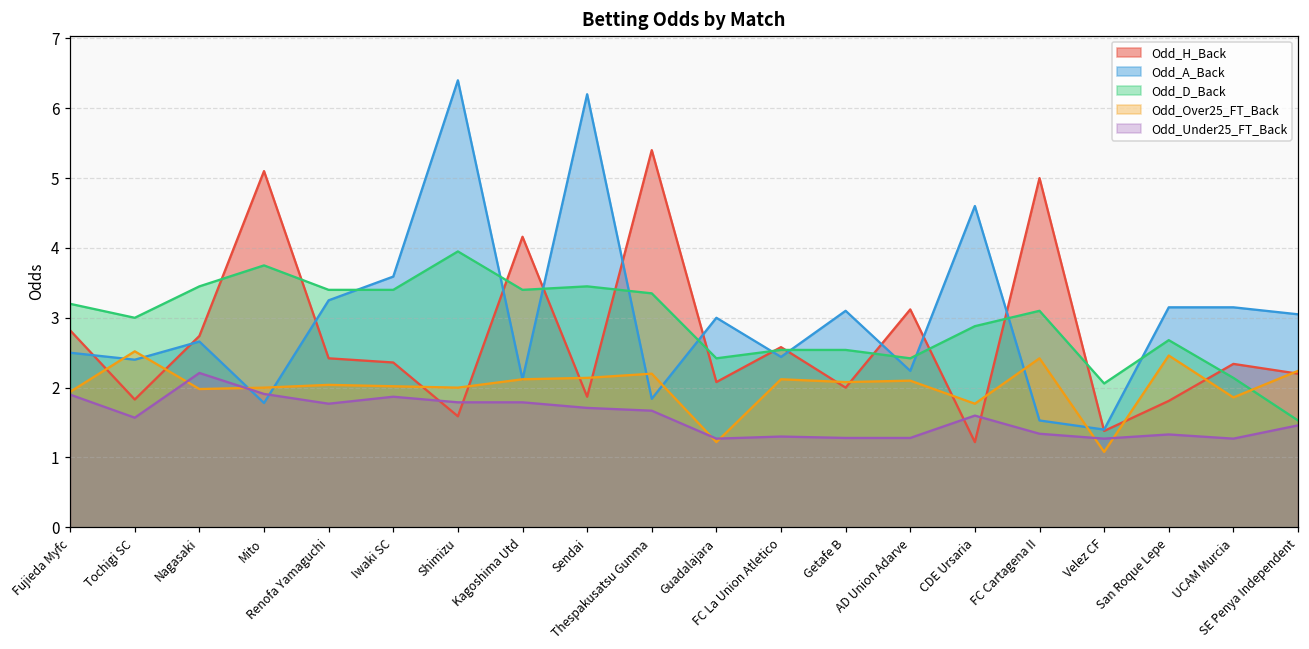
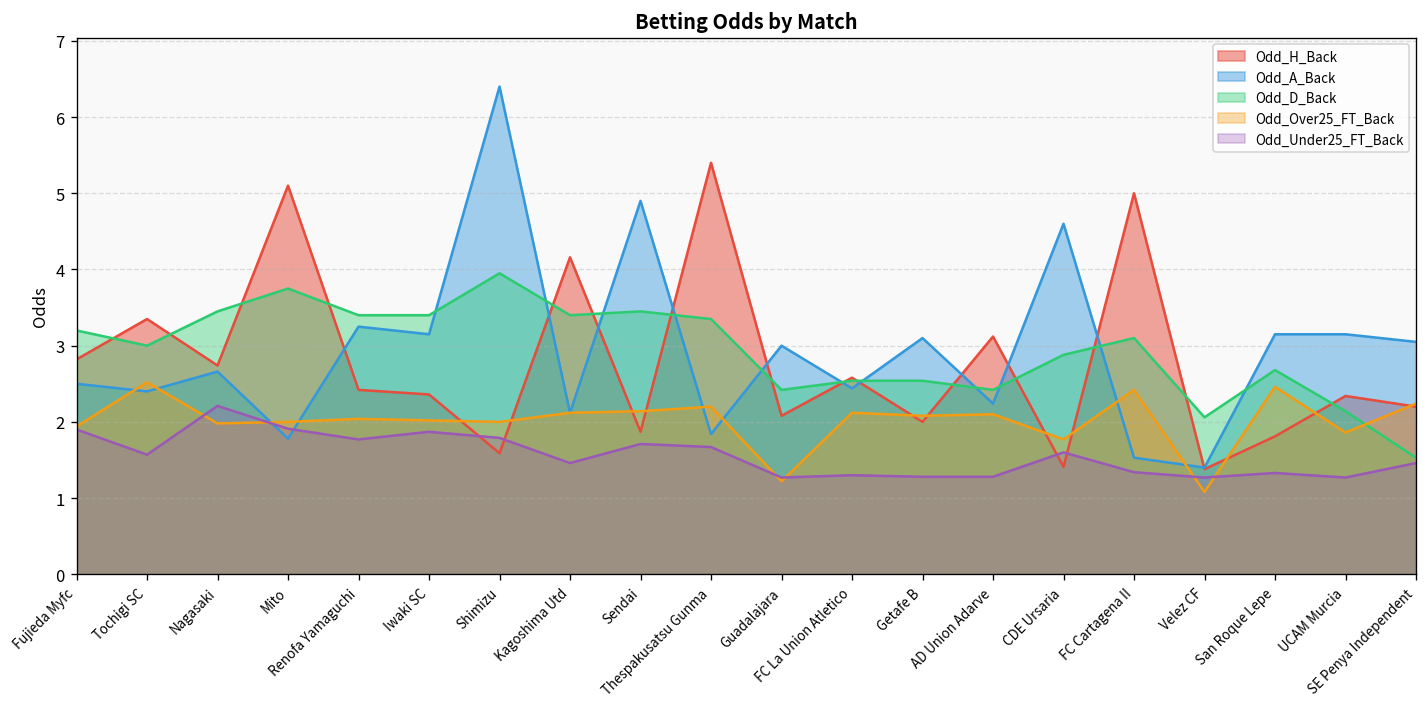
Odd_H_Back, Tochigi SC: 1.8 -> 3.4
Odd_A_Back, Iwaki SC: 3.6 -> 3.2
Odd_Under25_FT_Back, Kagoshima Utd: 1.8 -> 1.5
Odd_A_Back, Sendai: 6.2 -> 4.9
Odd_H_Back, CDE Ursaria: 1.2 -> 1.4
